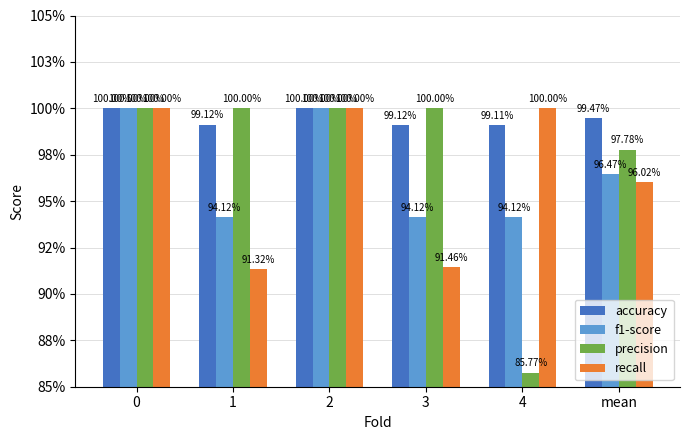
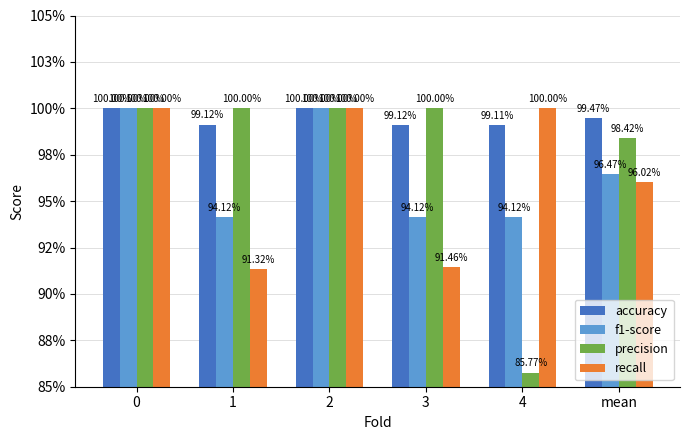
precision, mean: 97.78% -> 98.42%
